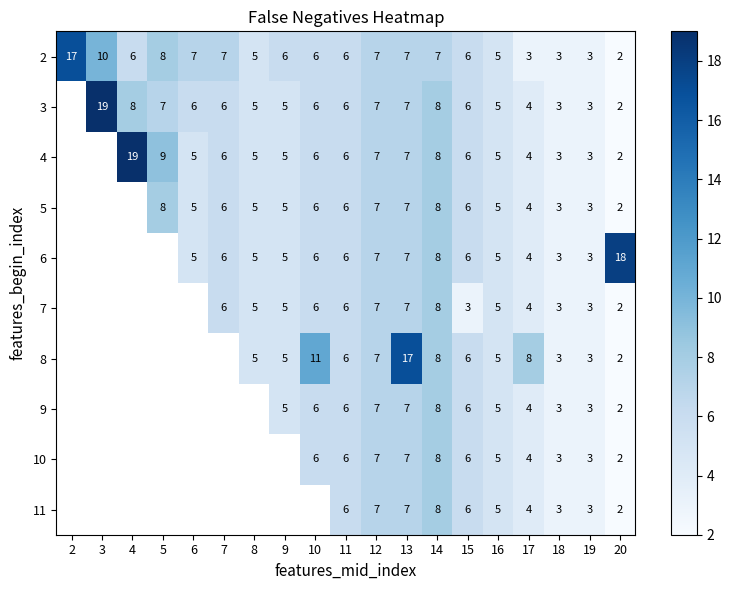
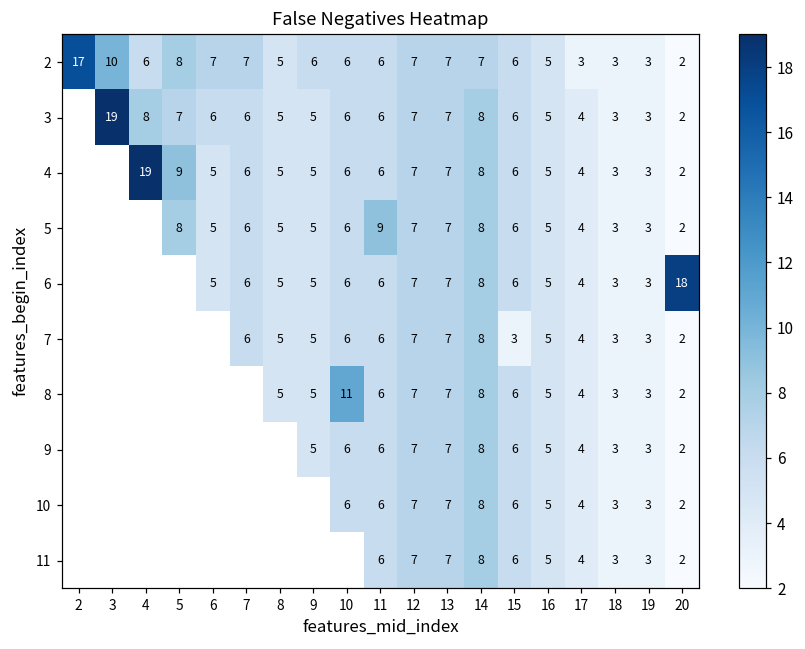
5, 11: 6 -> 9
8, 13: 17 -> 7
8, 17: 8 -> 4
